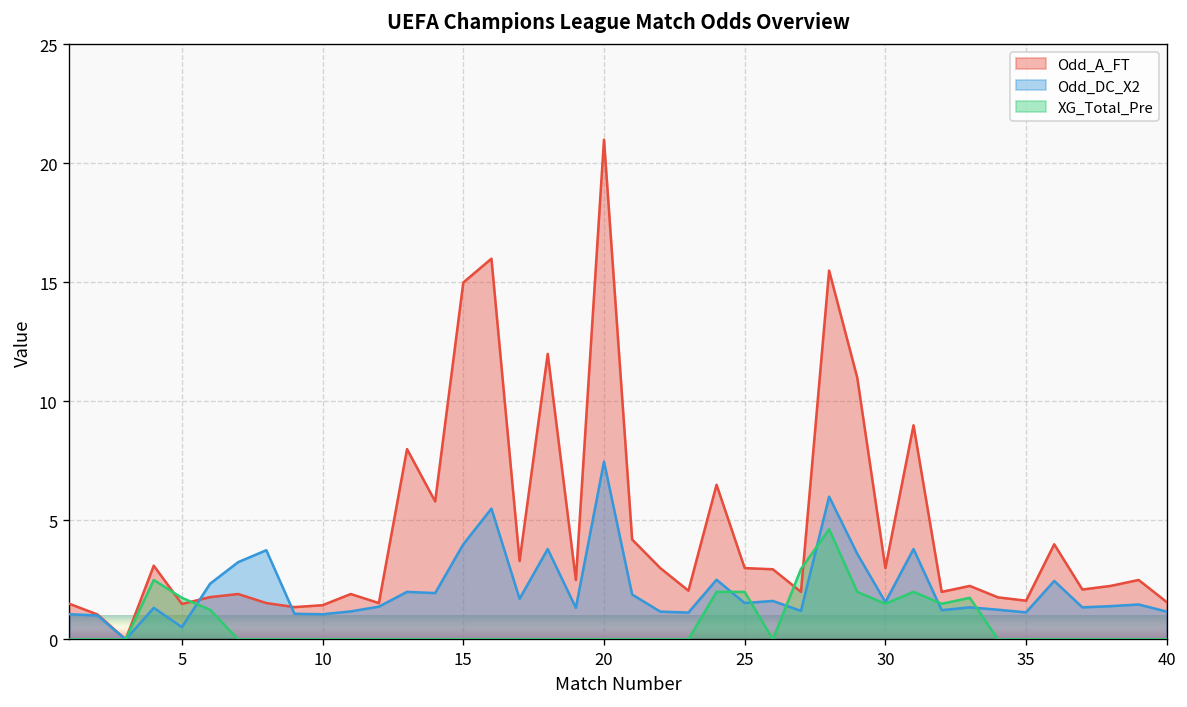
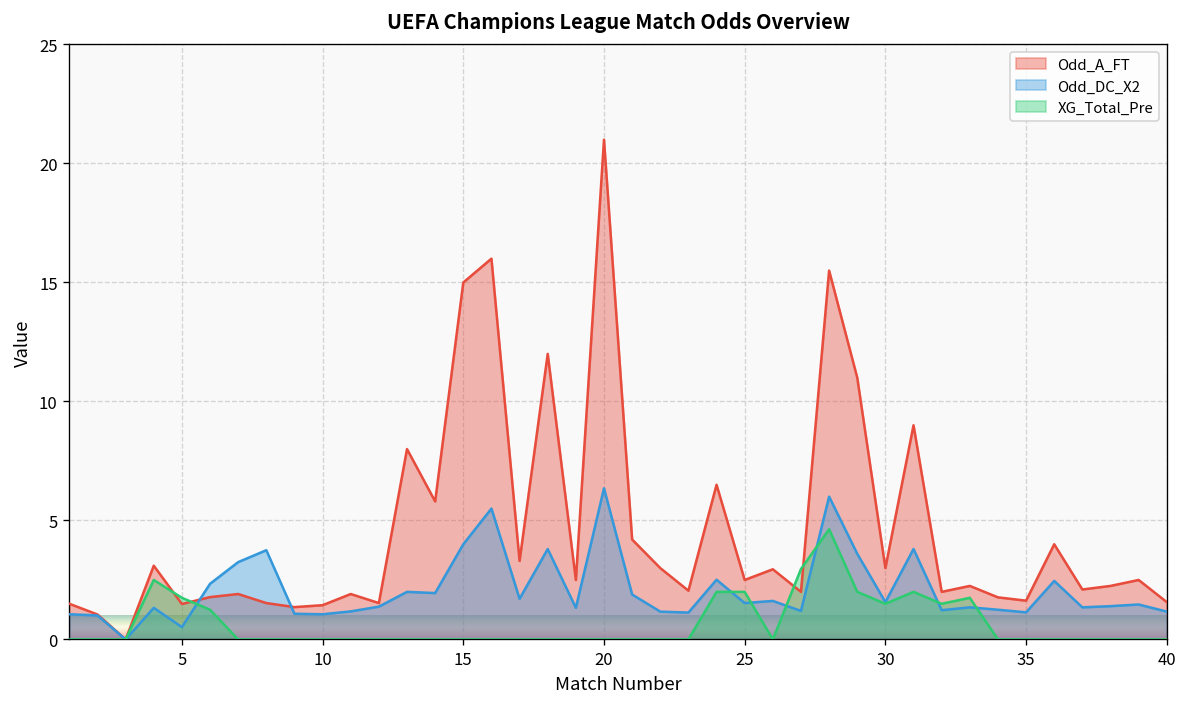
Odd_DC_X2, 20: 7.5 -> 6.4
Odd_A_FT, 25: 3.0 -> 2.5
